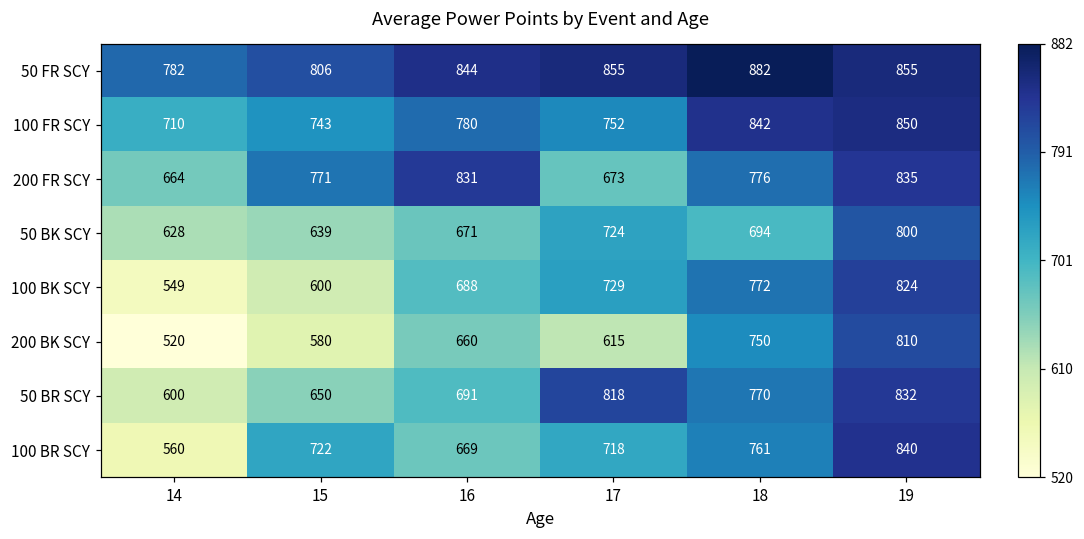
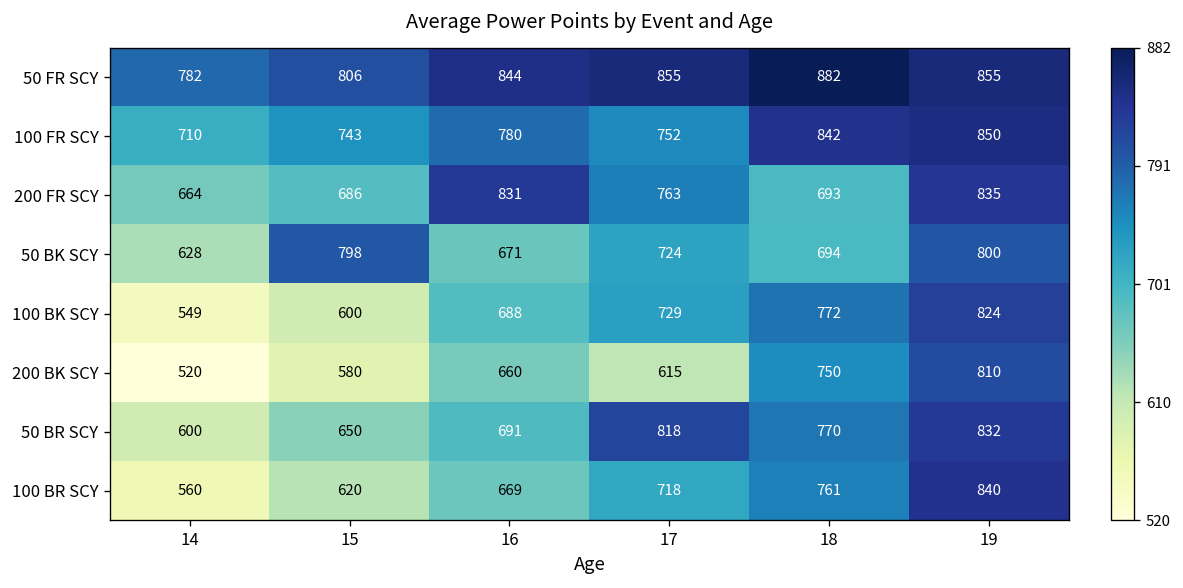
200 FR SCY, 15: 771 -> 686
200 FR SCY, 17: 673 -> 763
200 FR SCY, 18: 776 -> 693
50 BK SCY, 15: 639 -> 798
100 BR SCY, 15: 722 -> 620
